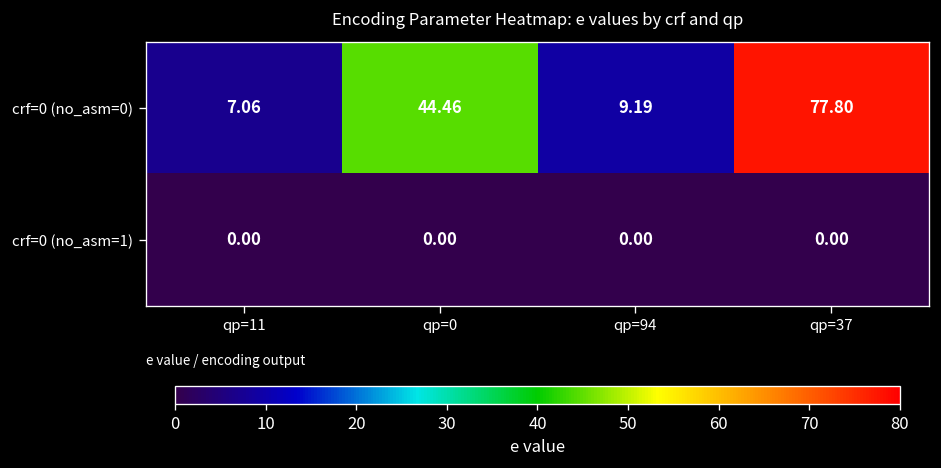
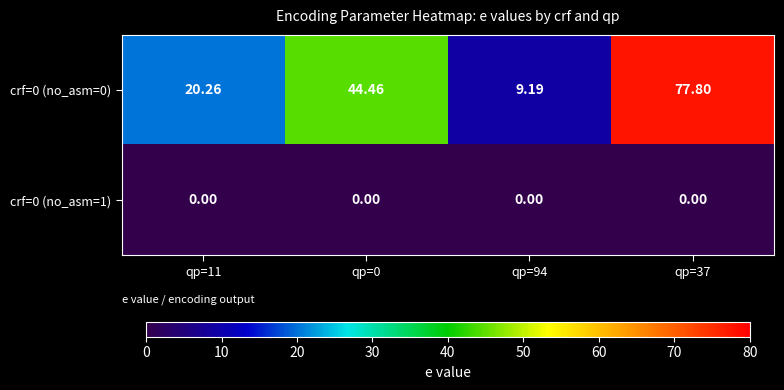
crf=0 (no_asm=0), qp=11: 7.06 -> 20.26
